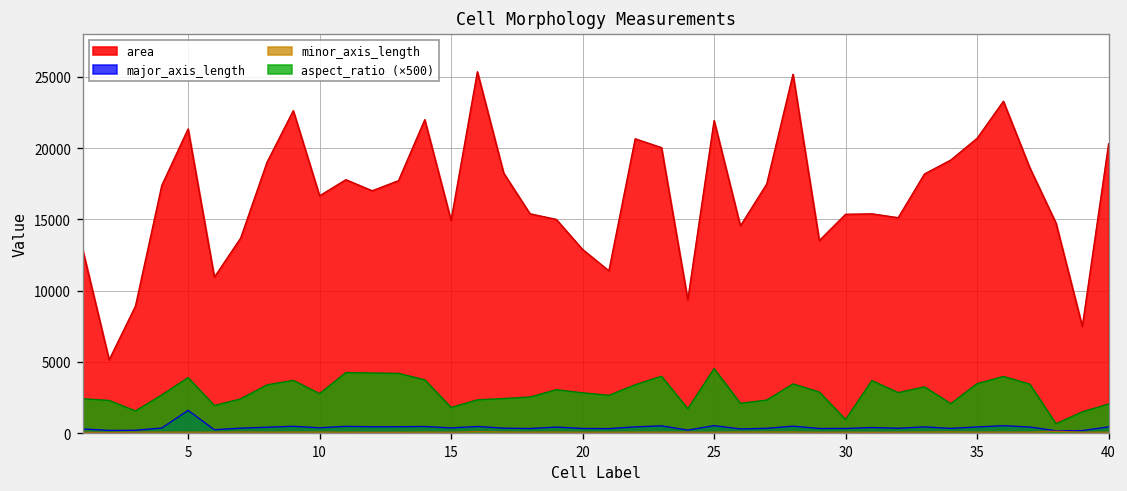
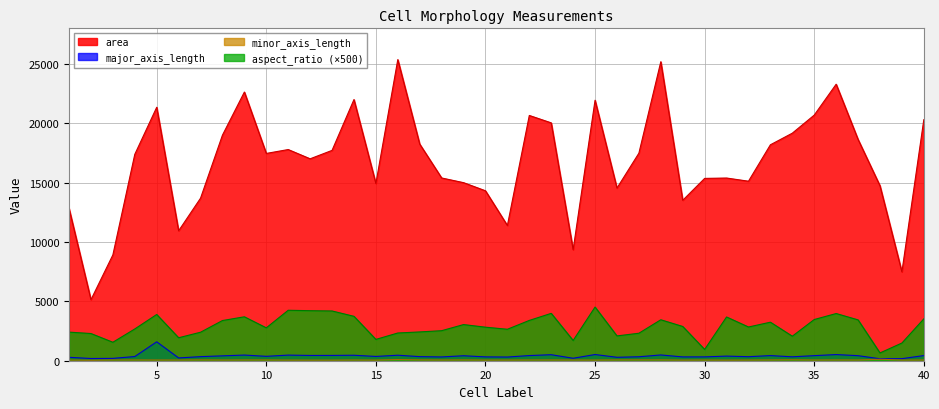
area, 10: 16700 -> 17500
area, 20: 12900 -> 14300
aspect_ratio (×500), 40: 2000 -> 3500
